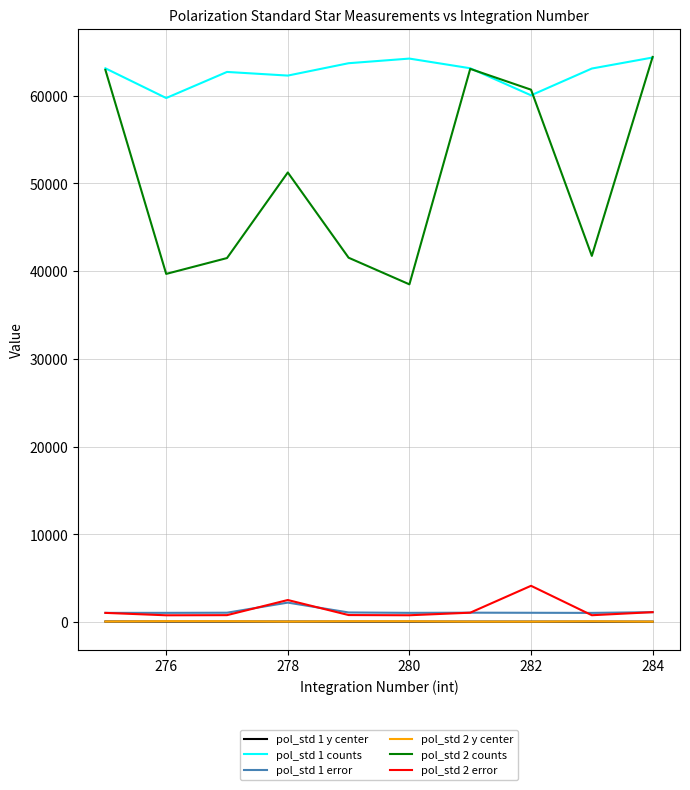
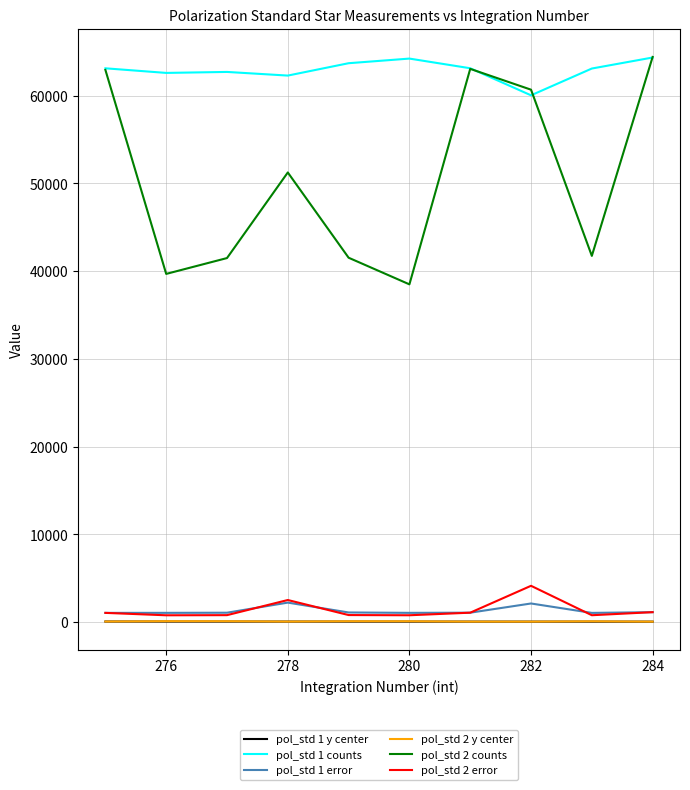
pol_std 1 counts, 276: 60000 -> 63000
pol_std 1 error, 282: 1000 -> 2000
